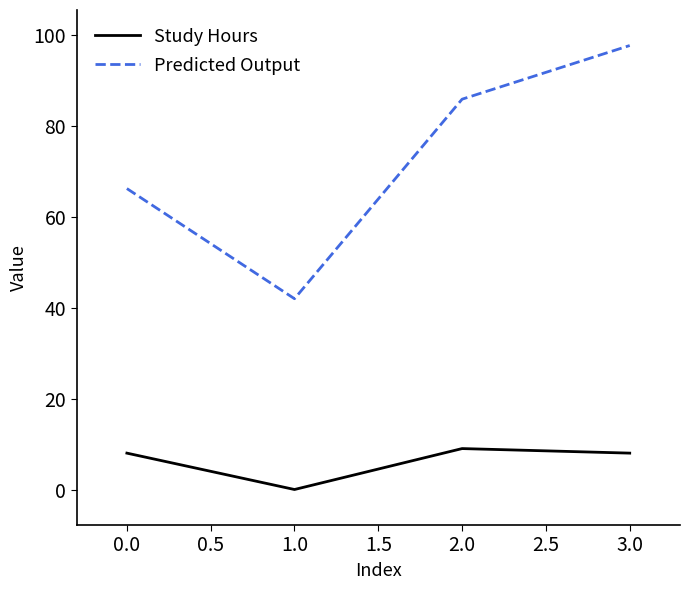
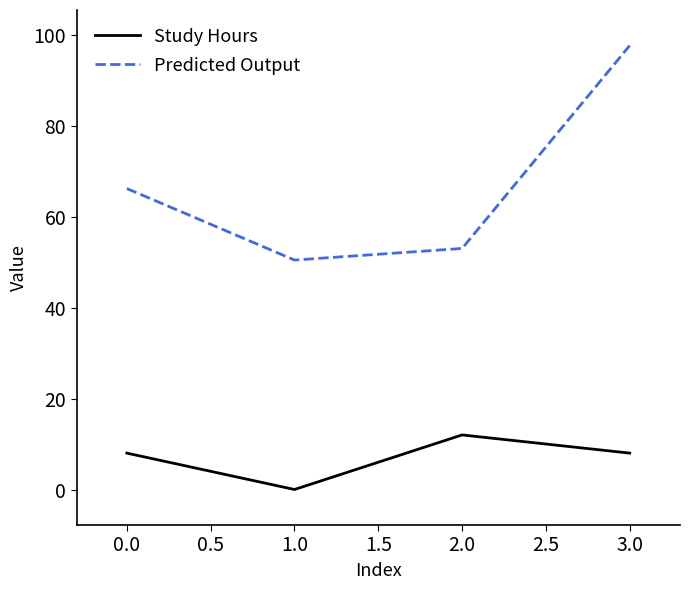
Predicted Output, 1.0: 42 -> 50
Study Hours, 2.0: 9 -> 12
Predicted Output, 2.0: 86 -> 53
